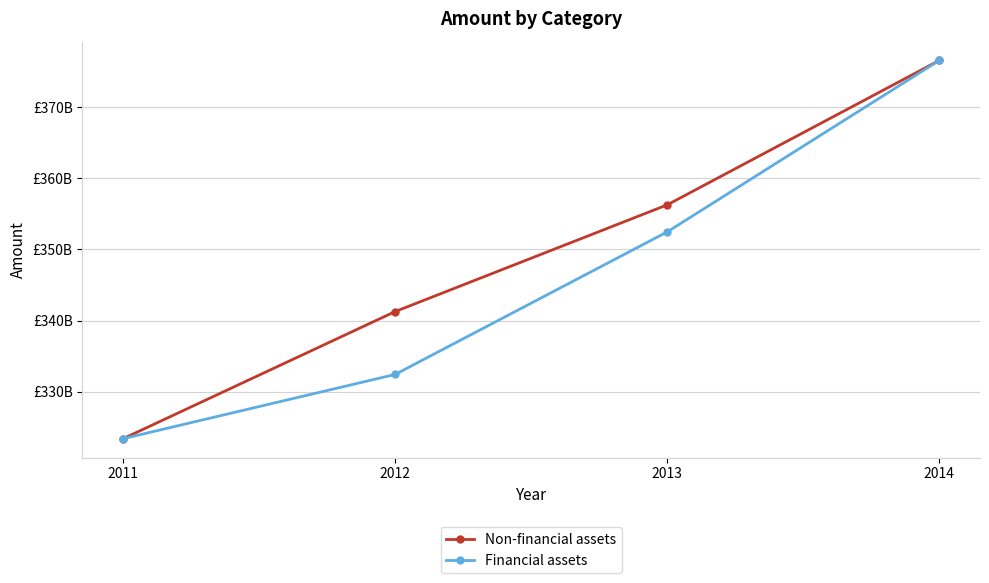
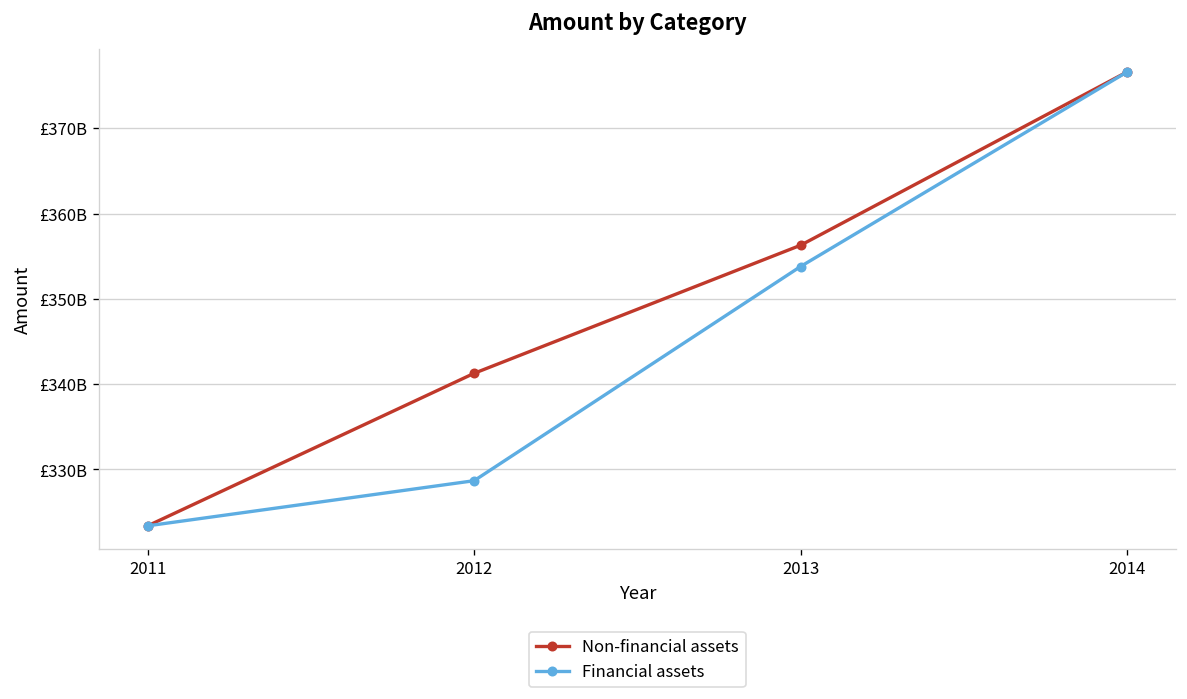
Financial assets, 2012: £332000000000 -> £329000000000
Financial assets, 2013: £352000000000 -> £354000000000
